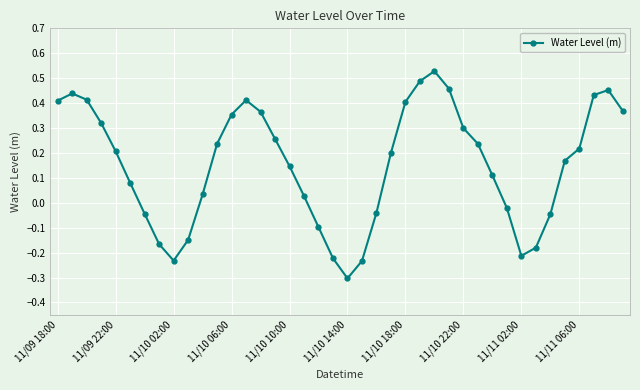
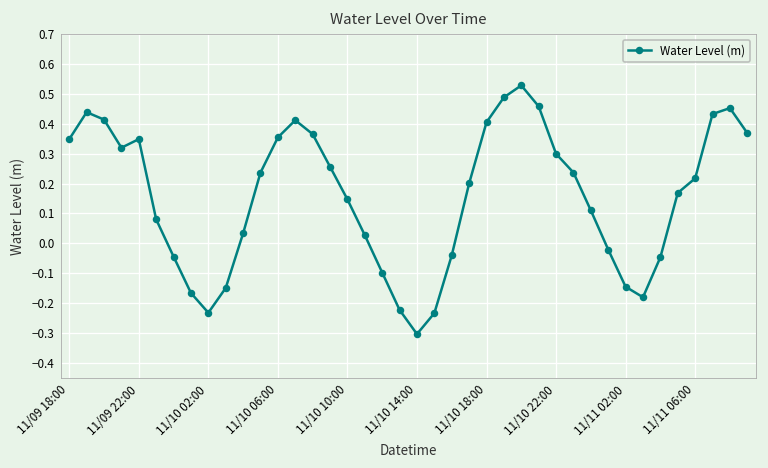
11/09 18:00: 0.41 -> 0.35
11/09 22:00: 0.21 -> 0.35
11/11 02:00: -0.21 -> -0.15
